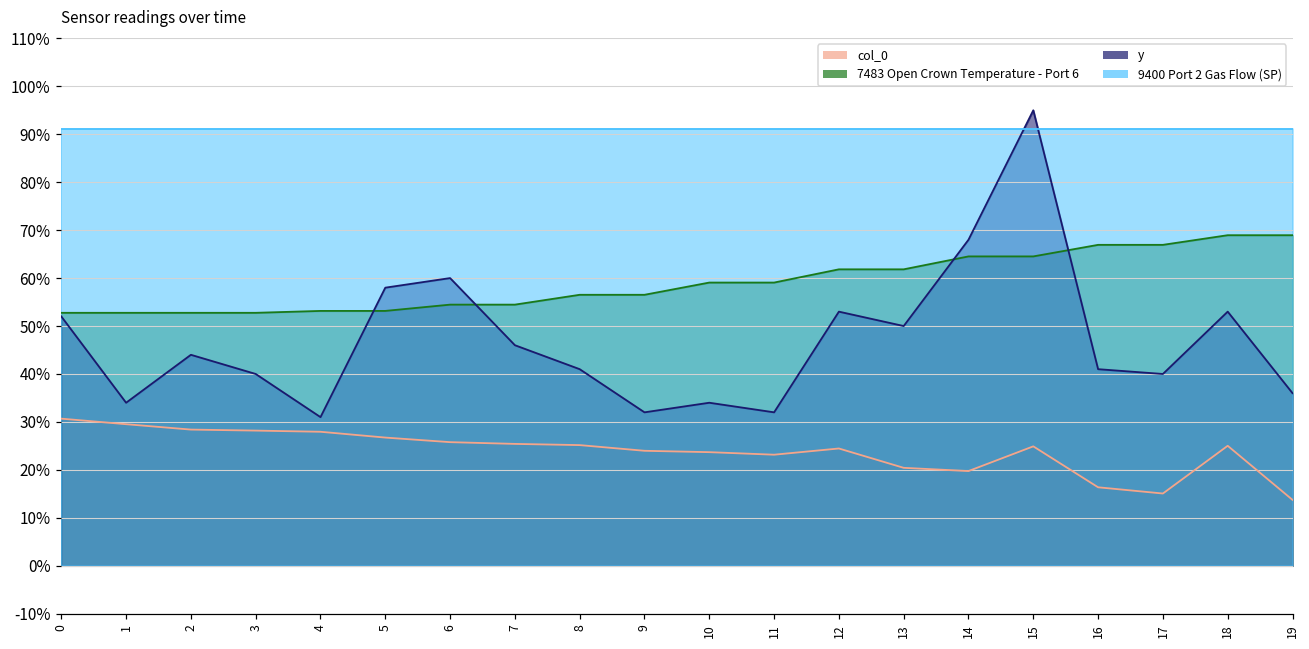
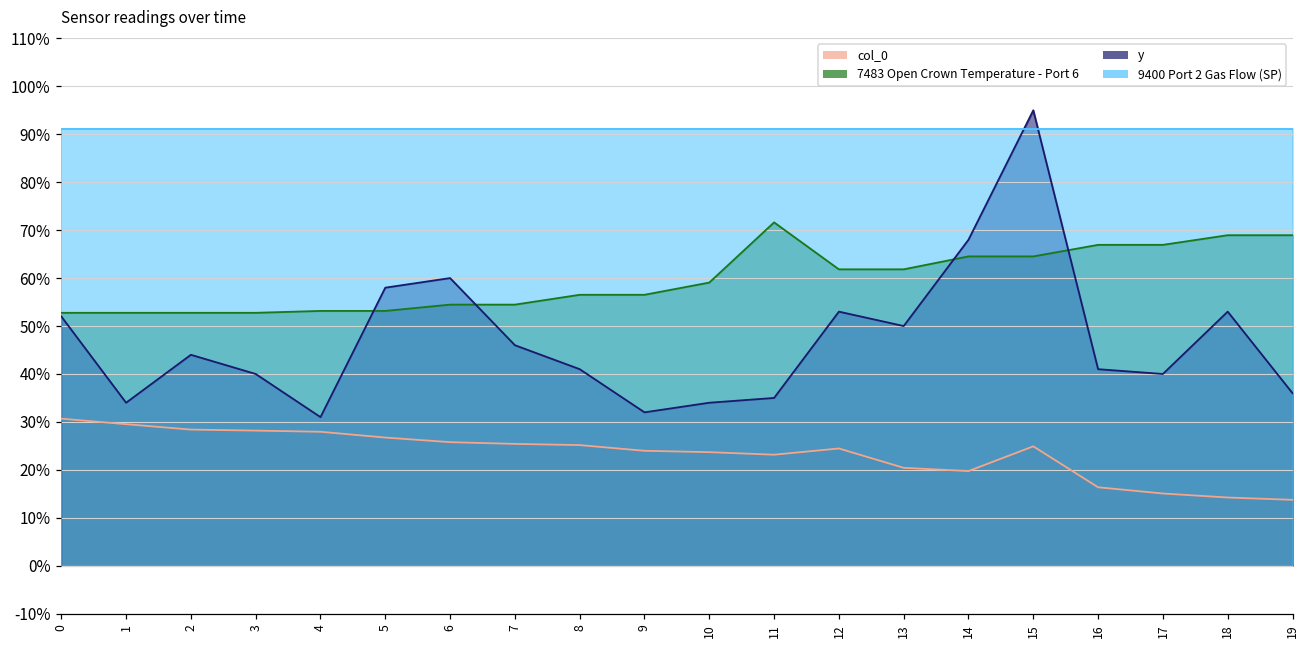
7483 Open Crown Temperature - Port 6, 11: 59% -> 72%
y, 11: 32% -> 35%
col_0, 18: 25% -> 14%
